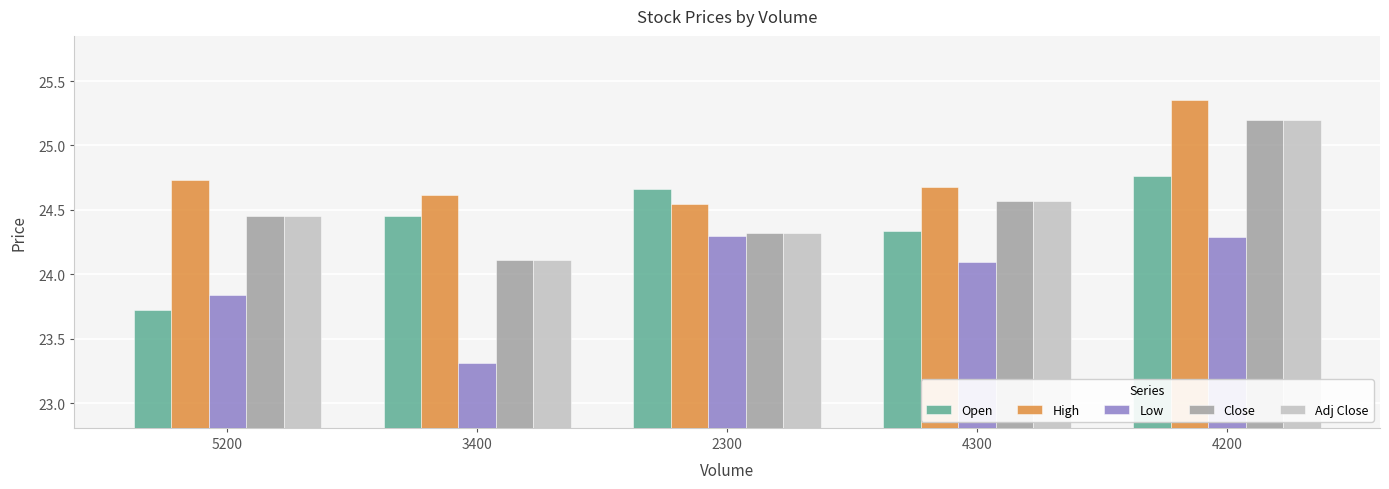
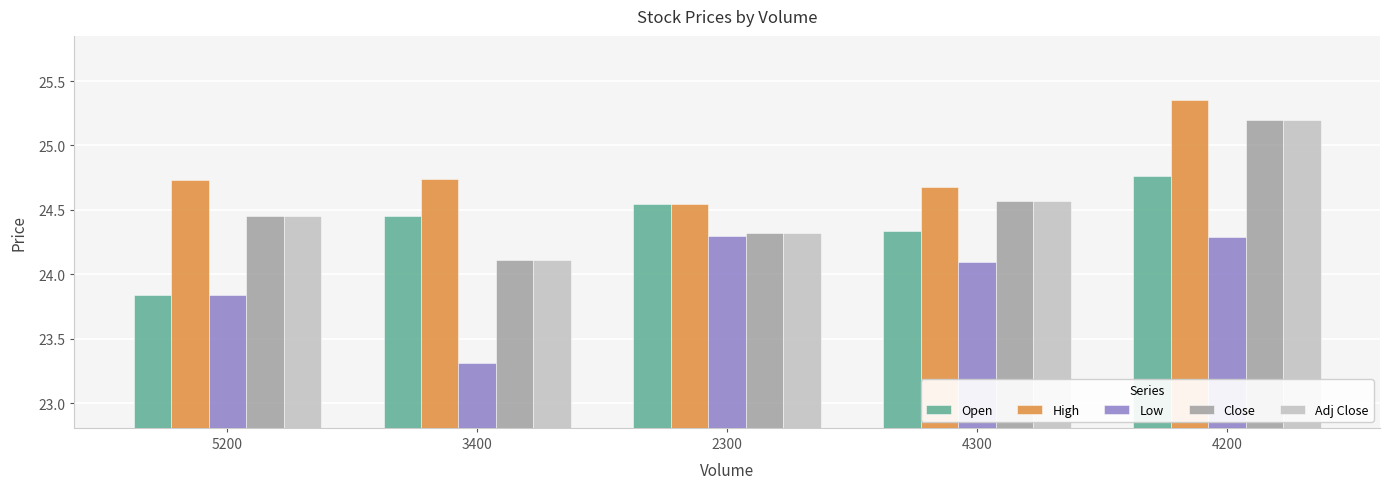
Open, 5200: 23.72 -> 23.84
High, 3400: 24.61 -> 24.74
Open, 2300: 24.66 -> 24.55
